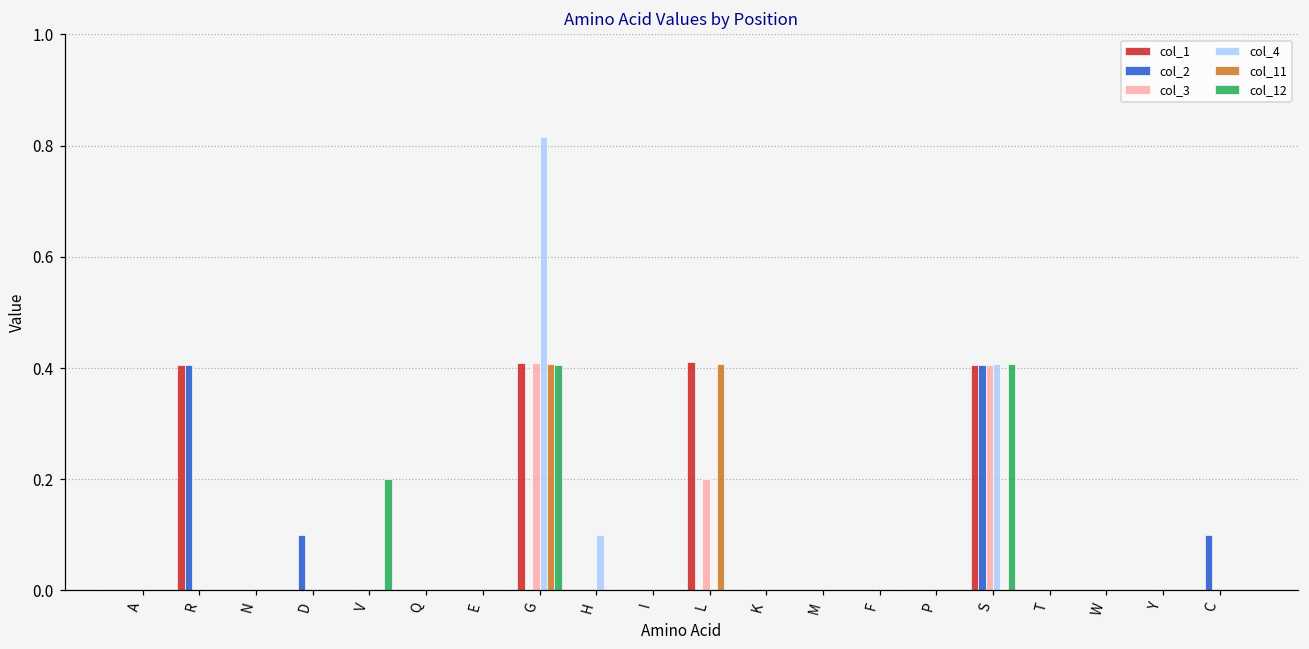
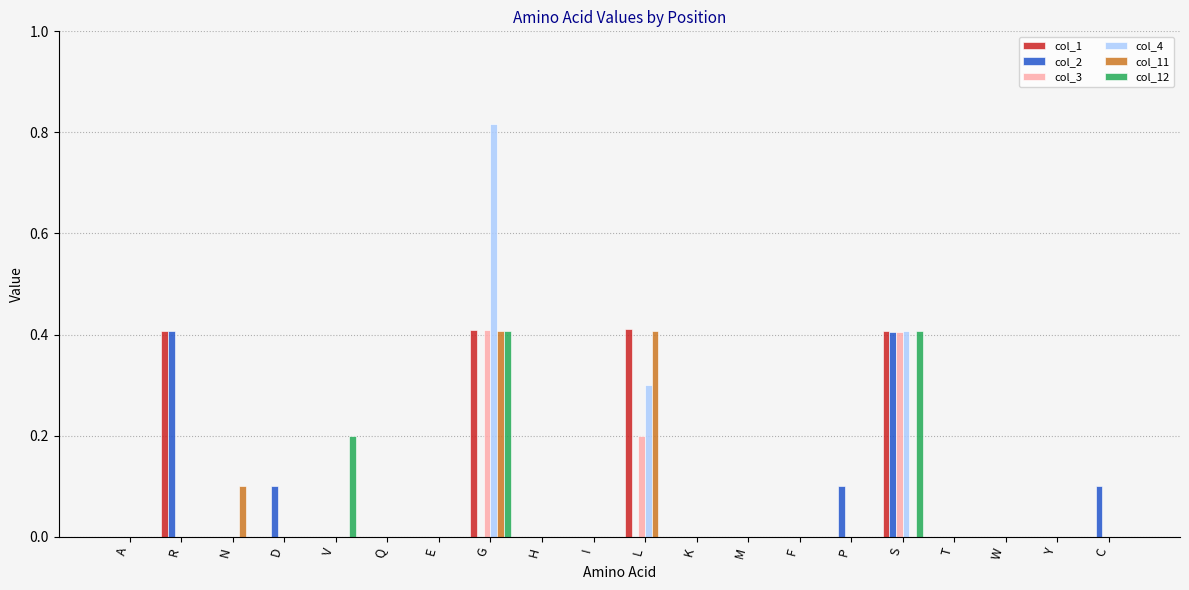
col_11, N: 0.0 -> 0.1
col_4, H: 0.1 -> 0.0
col_4, L: 0.0 -> 0.3
col_2, P: 0.0 -> 0.1
